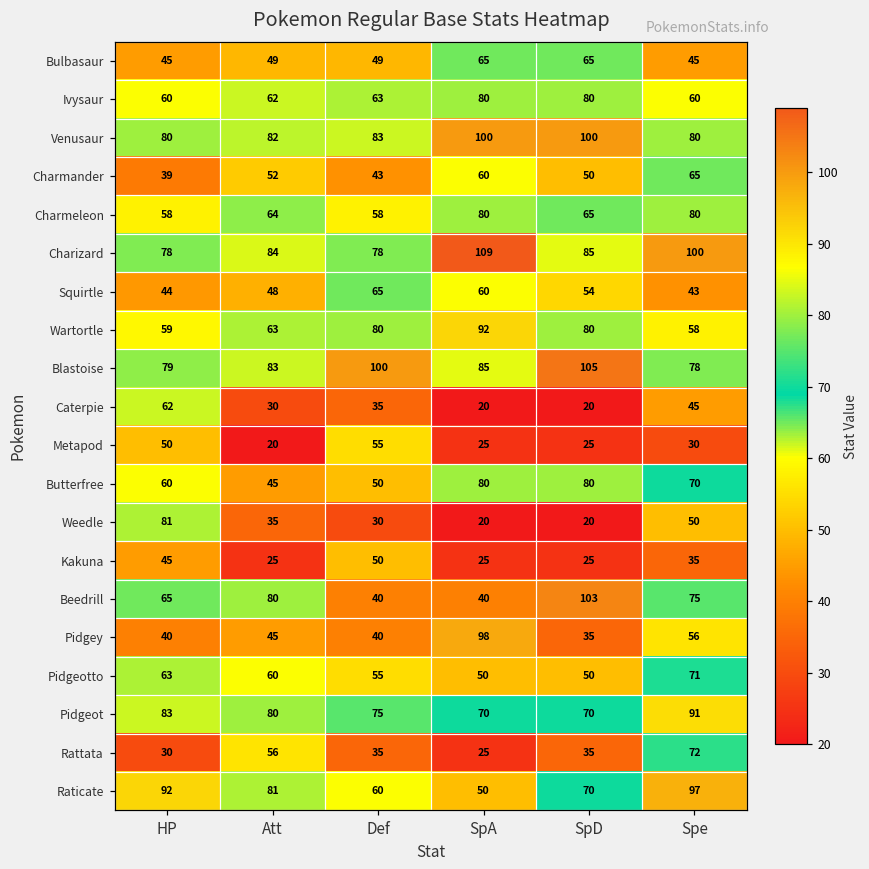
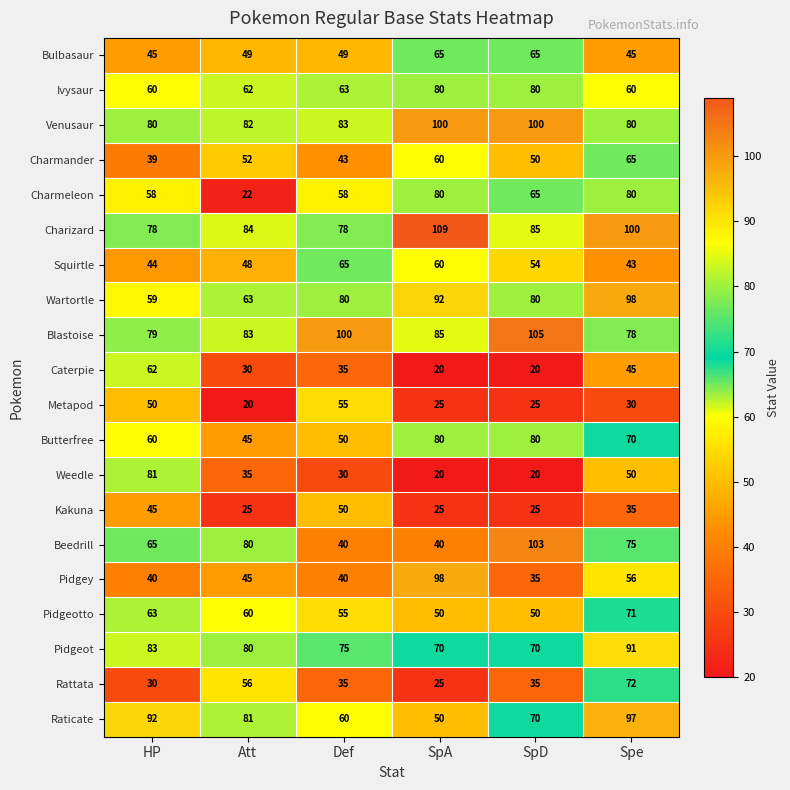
Charmeleon, Att: 64 -> 22
Wartortle, Spe: 58 -> 98
